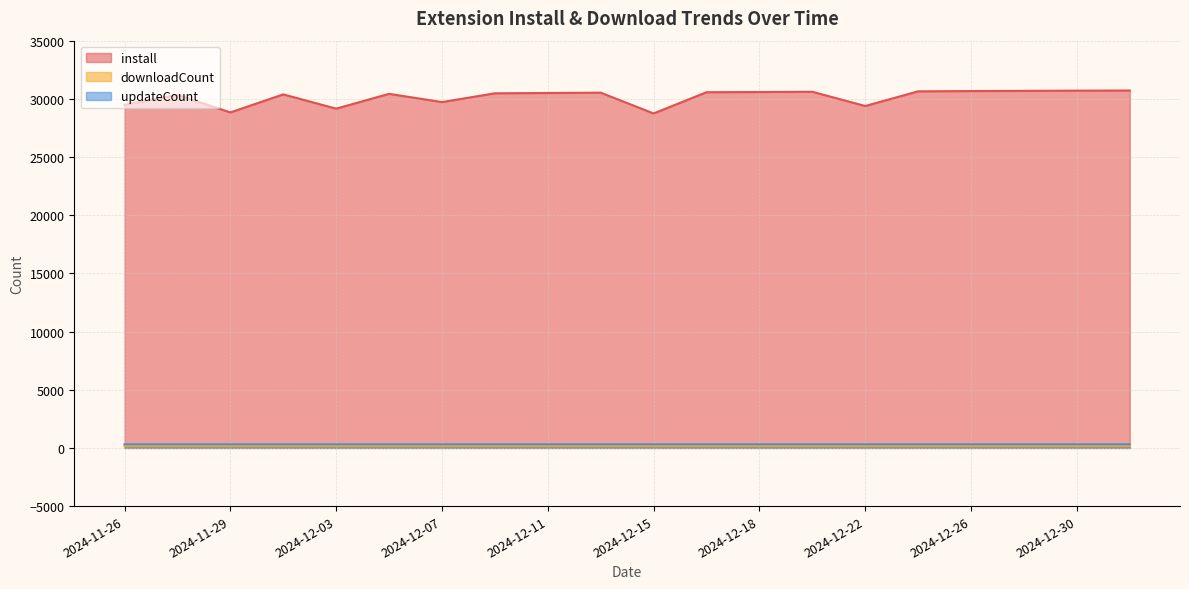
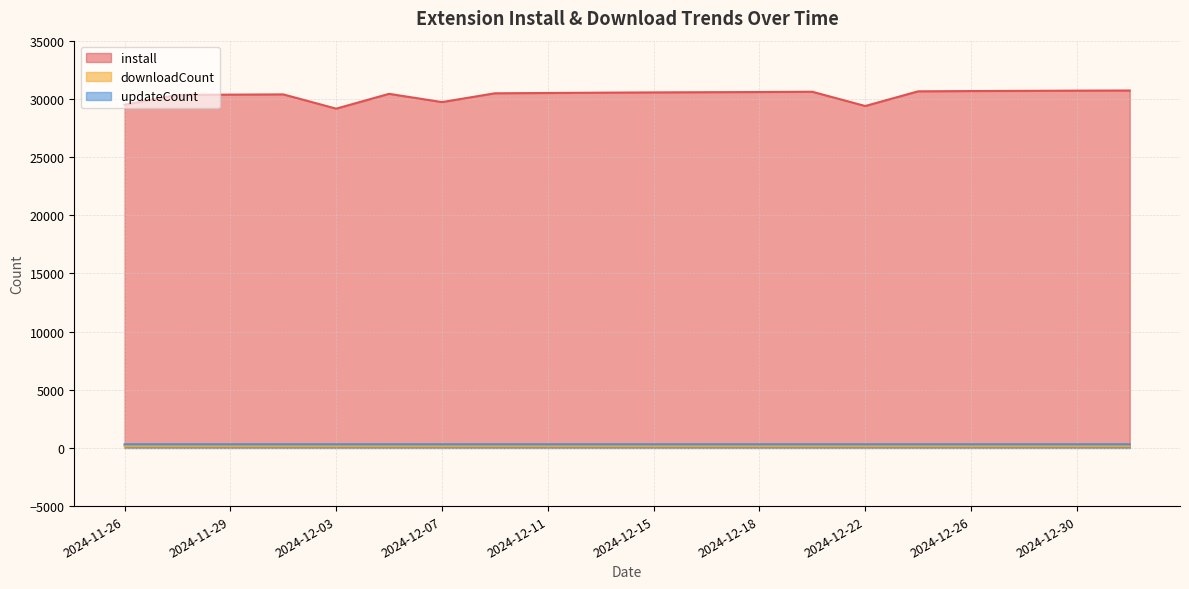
install, 2024-11-29: 28800 -> 30400
install, 2024-12-15: 28700 -> 30600
